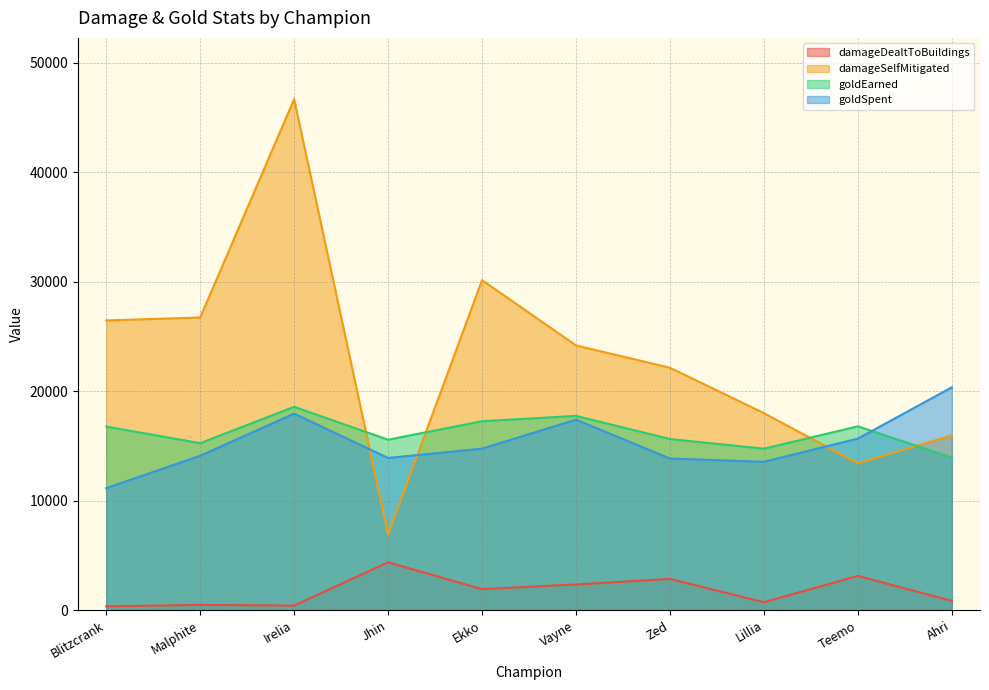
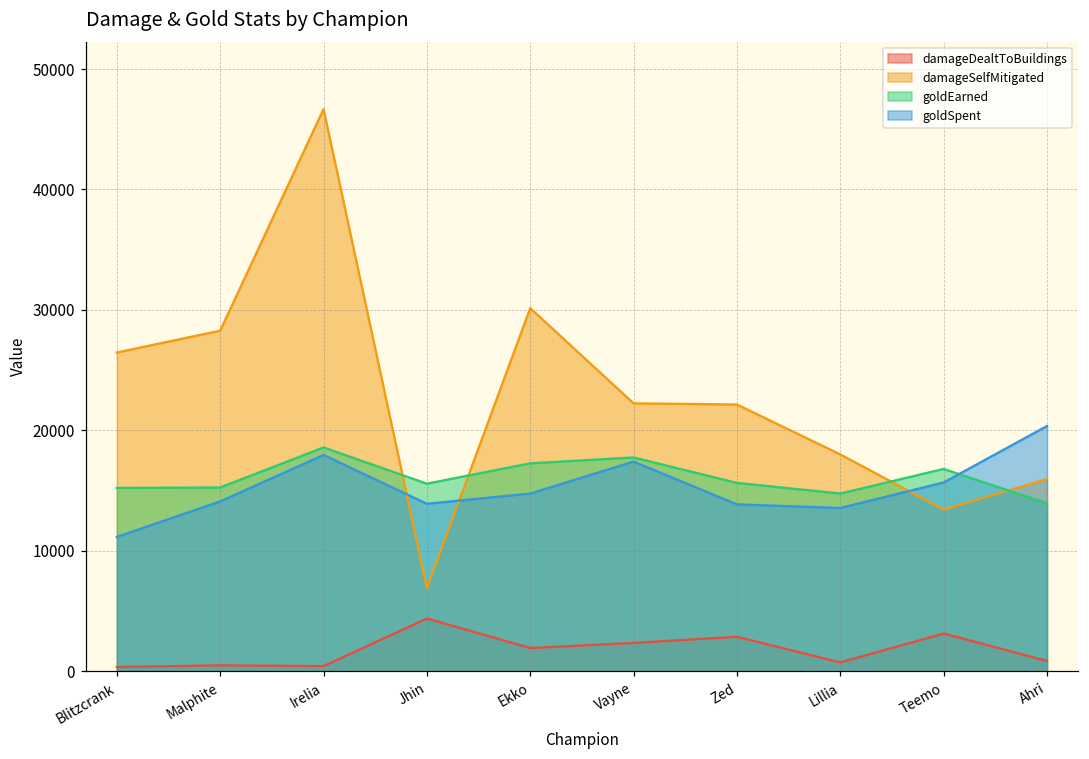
goldEarned, Blitzcrank: 16800 -> 15200
damageSelfMitigated, Malphite: 26700 -> 28300
damageSelfMitigated, Vayne: 24200 -> 22200
